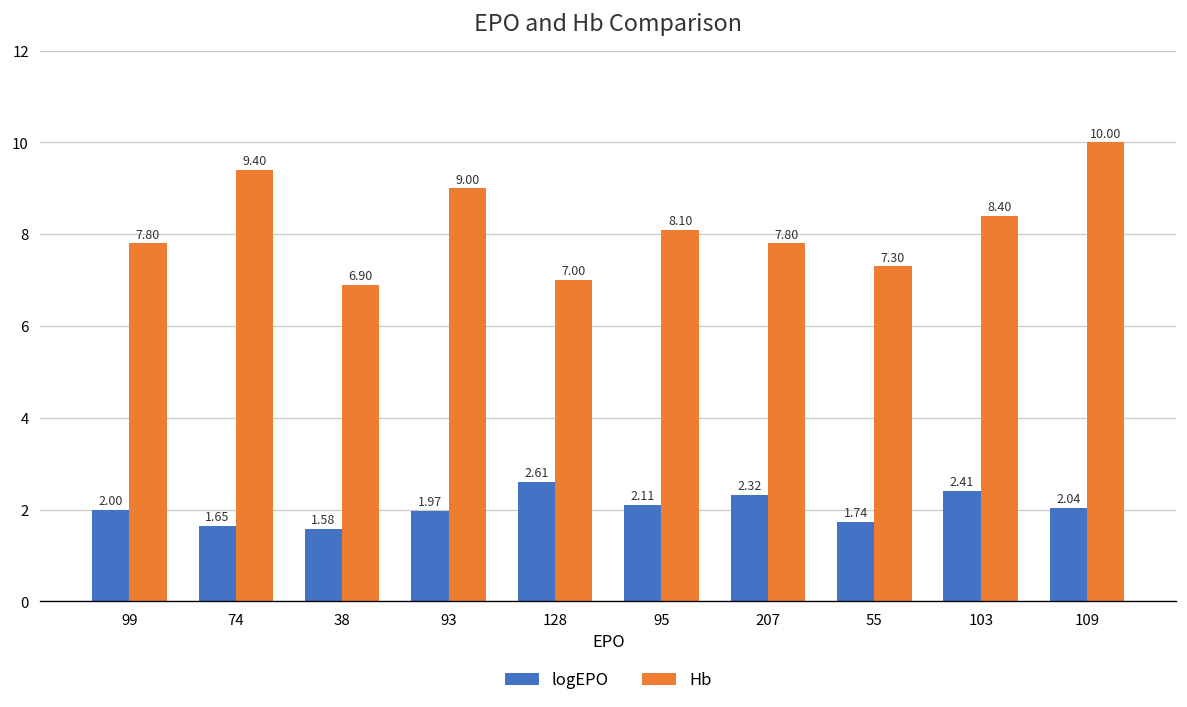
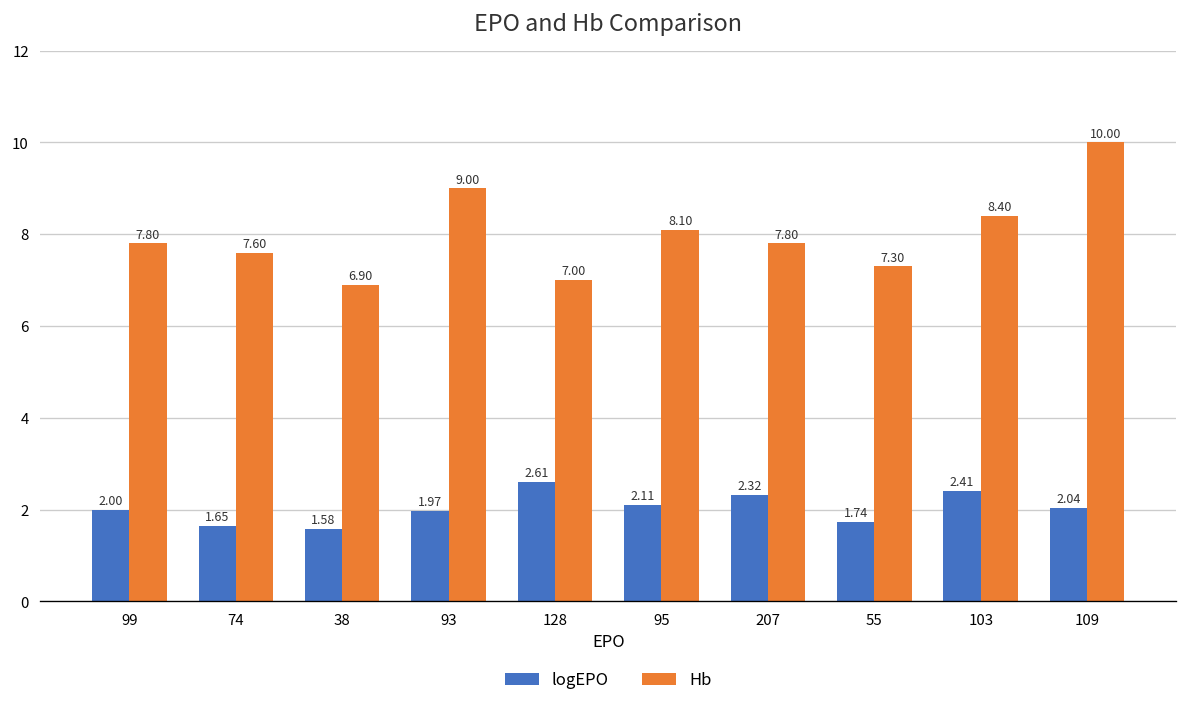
Hb, 74: 9.40 -> 7.60
